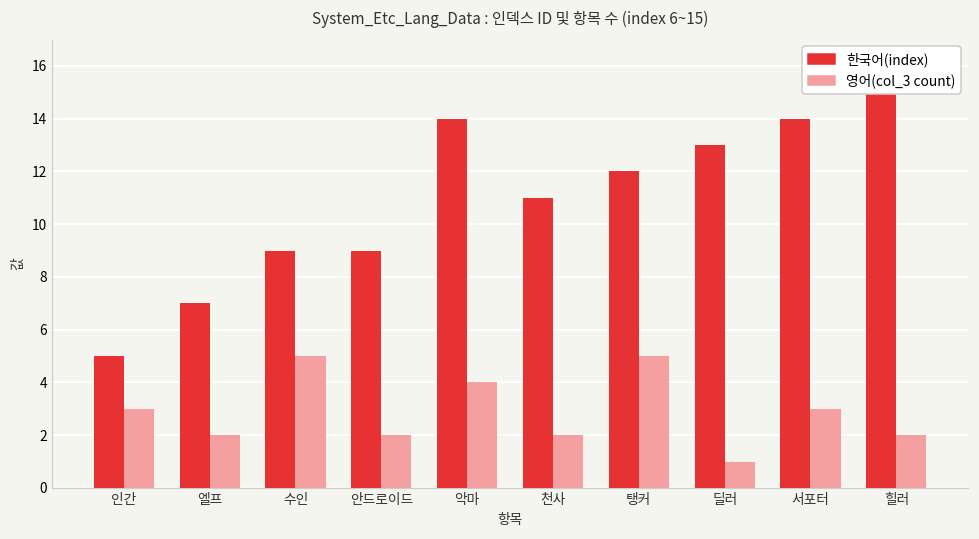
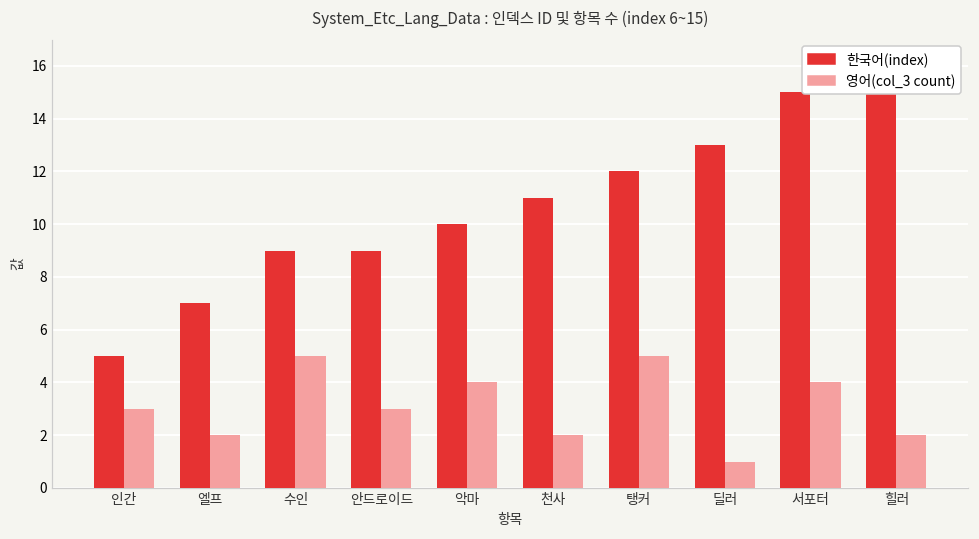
영어(col_3 count), 안드로이드: 2 -> 3
한국어(index), 악마: 14 -> 10
한국어(index), 서포터: 14 -> 15
영어(col_3 count), 서포터: 3 -> 4
